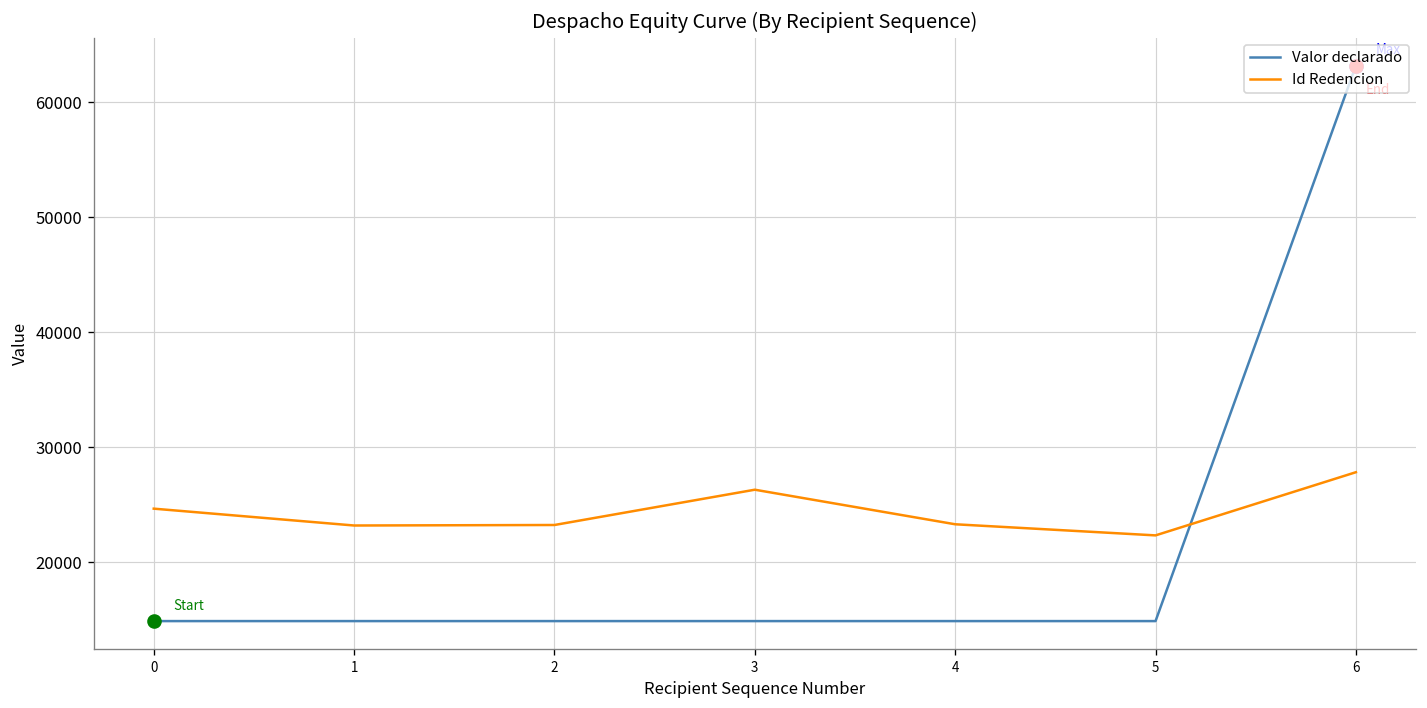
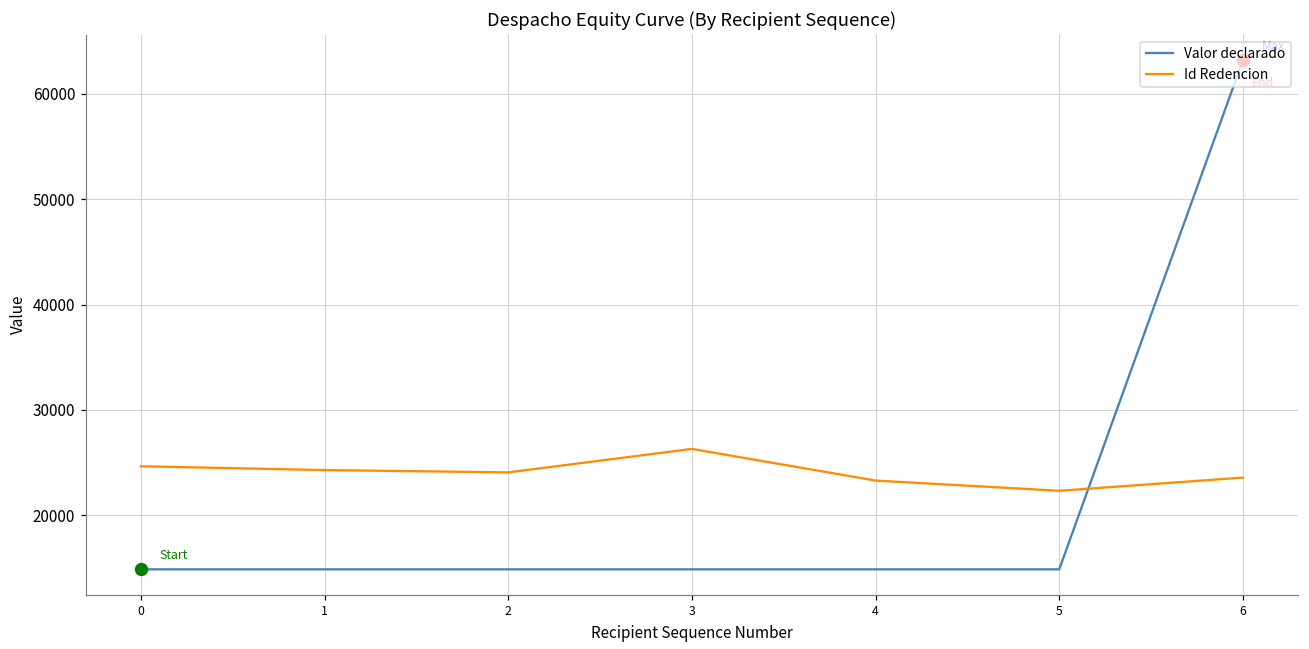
Id Redencion, 1: 23000 -> 24000
Id Redencion, 2: 23000 -> 24000
Id Redencion, 6: 28000 -> 24000
